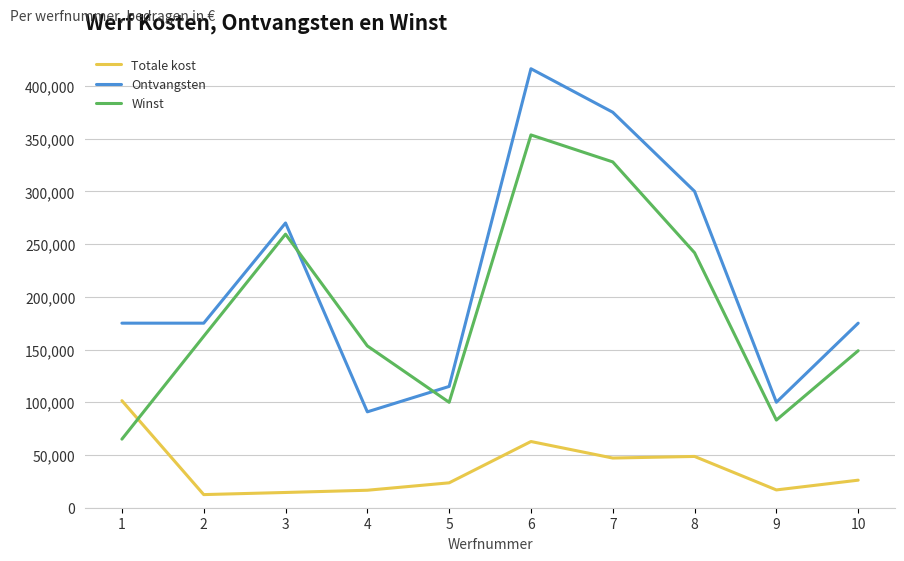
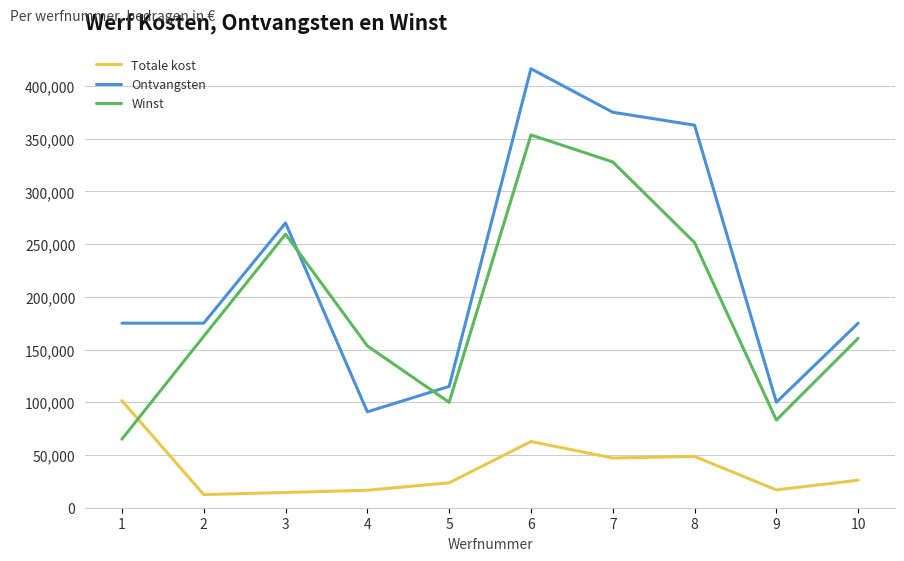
Ontvangsten, 8: 300,000 -> 363,000
Winst, 8: 242,000 -> 251,000
Winst, 10: 149,000 -> 161,000
